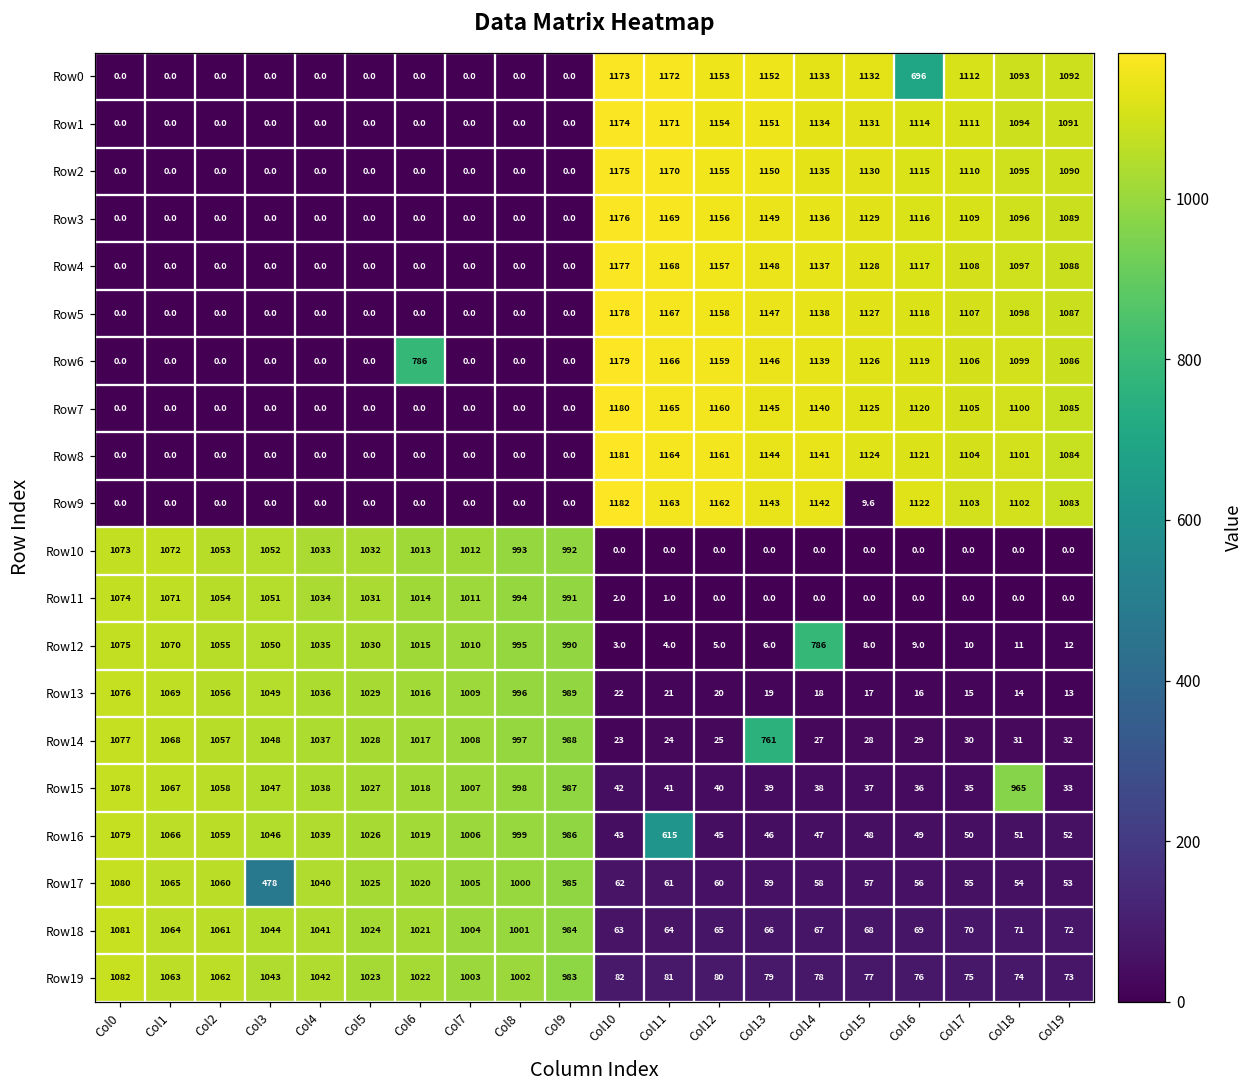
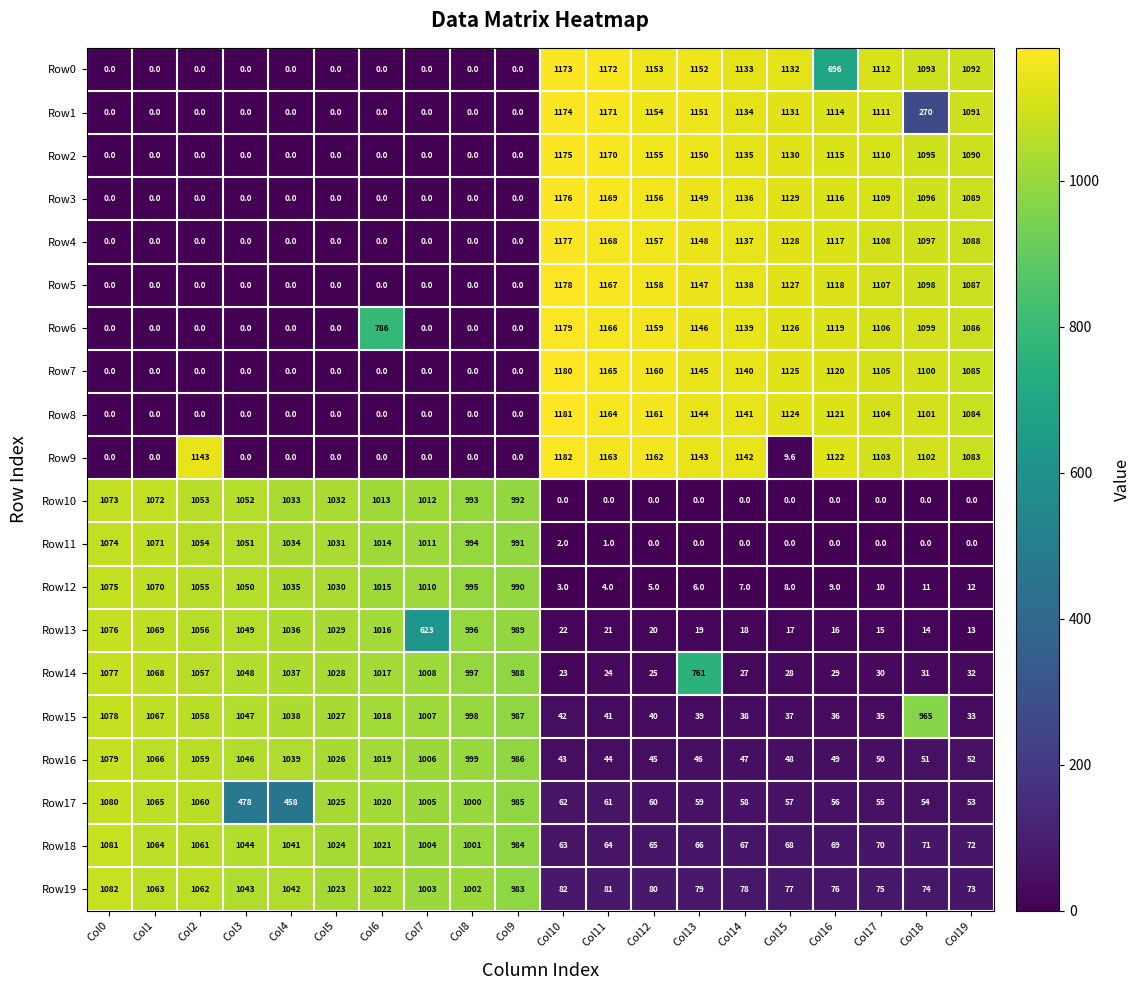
Row1, Col18: 1094 -> 270
Row9, Col2: 0.0 -> 1143
Row12, Col14: 786 -> 7.0
Row13, Col7: 1009 -> 623
Row16, Col11: 615 -> 44
Row17, Col4: 1040 -> 458
